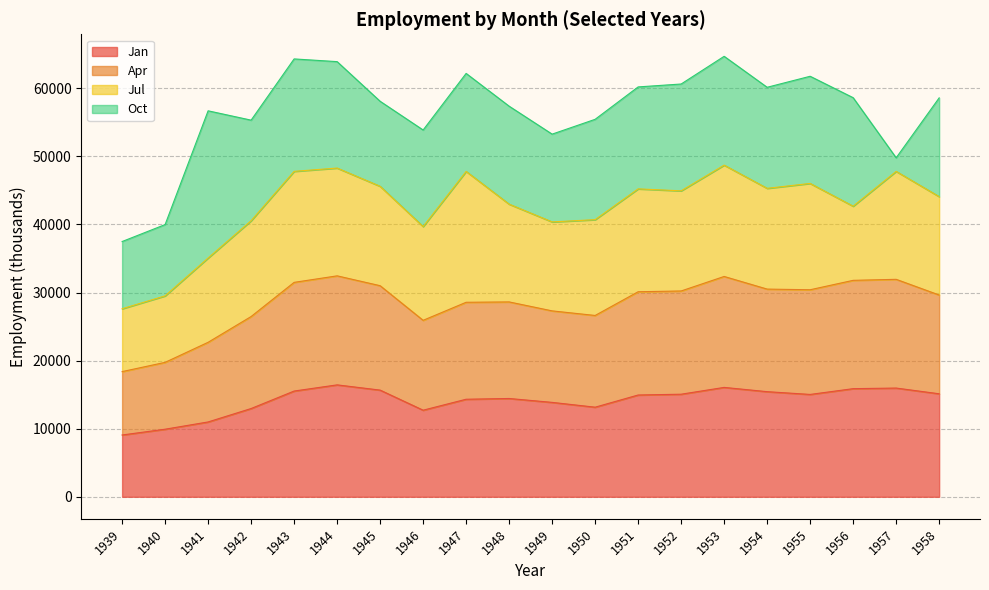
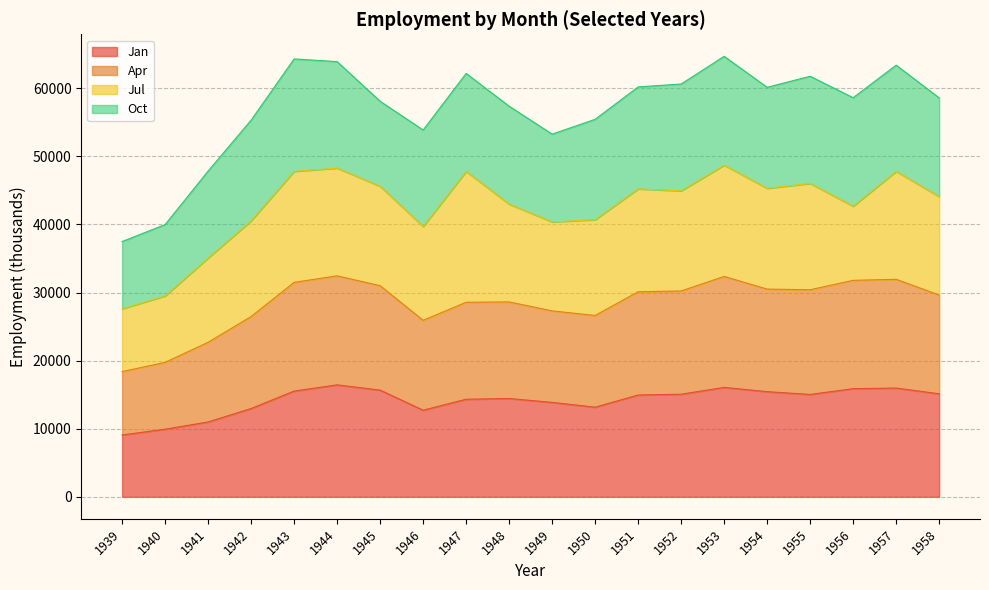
Oct, 1941: 22000 -> 13000
Oct, 1957: 2000 -> 16000
